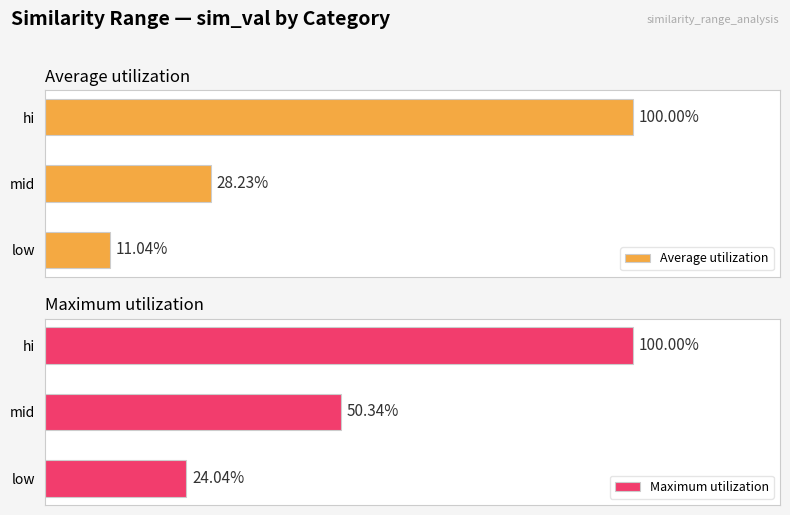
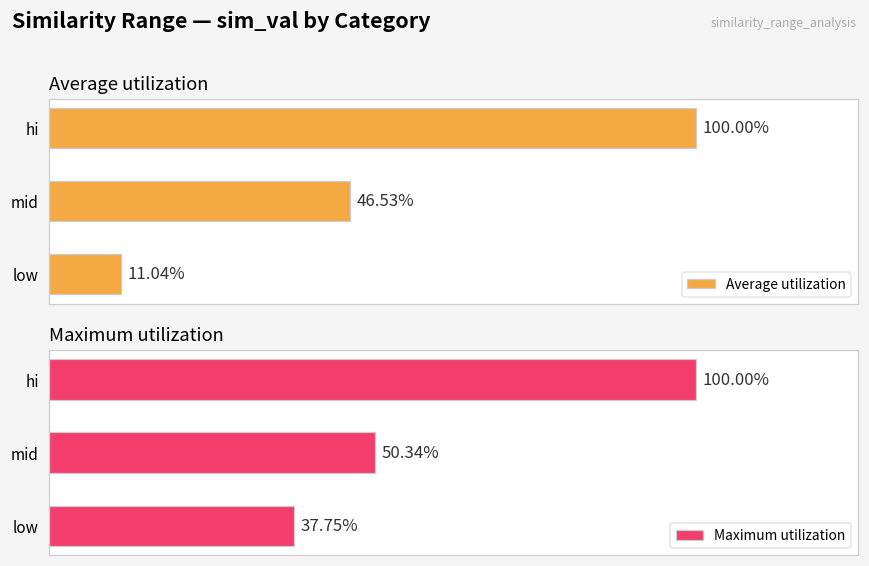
Average utilization, mid: 28.23% -> 46.53%
Maximum utilization, low: 24.04% -> 37.75%
